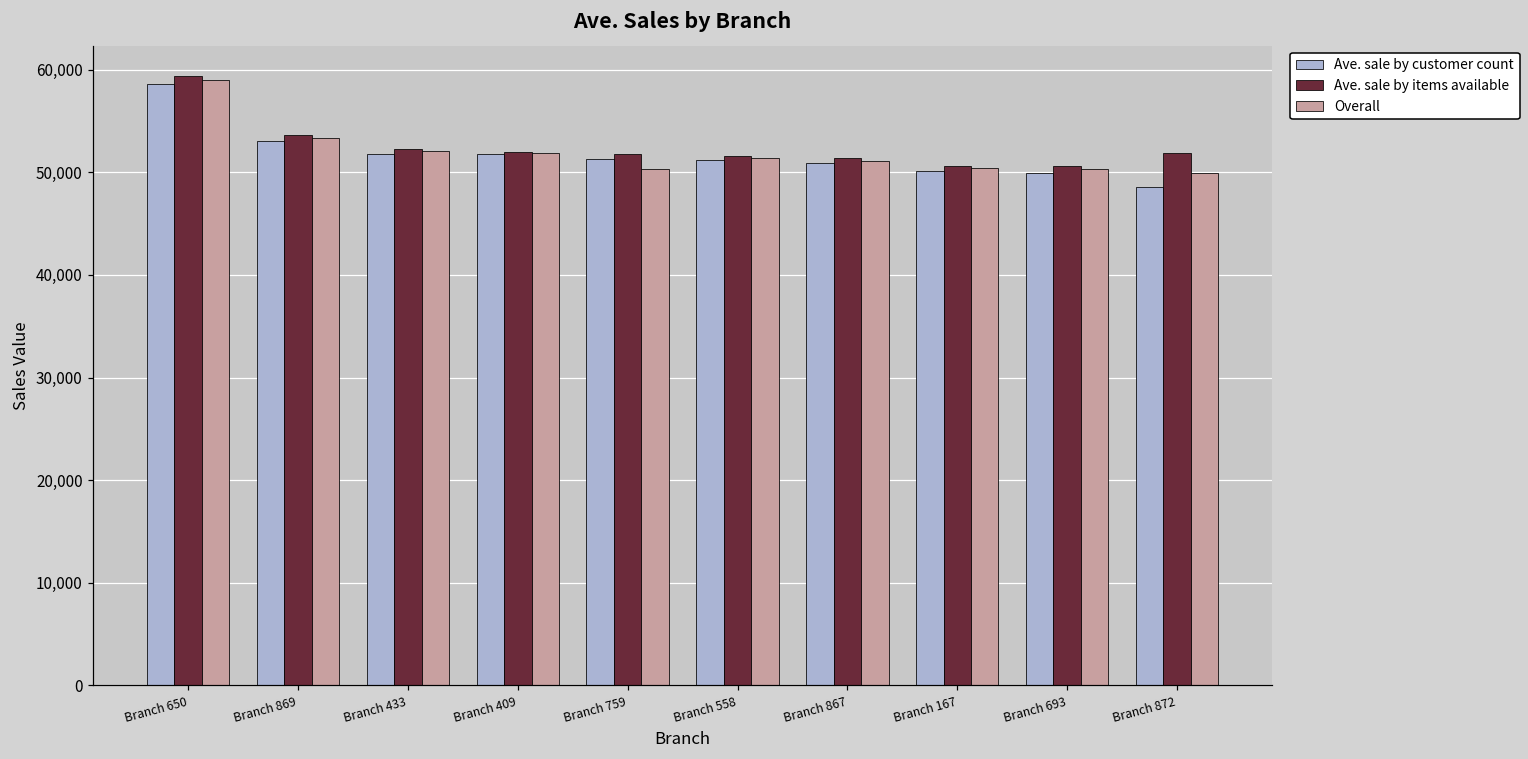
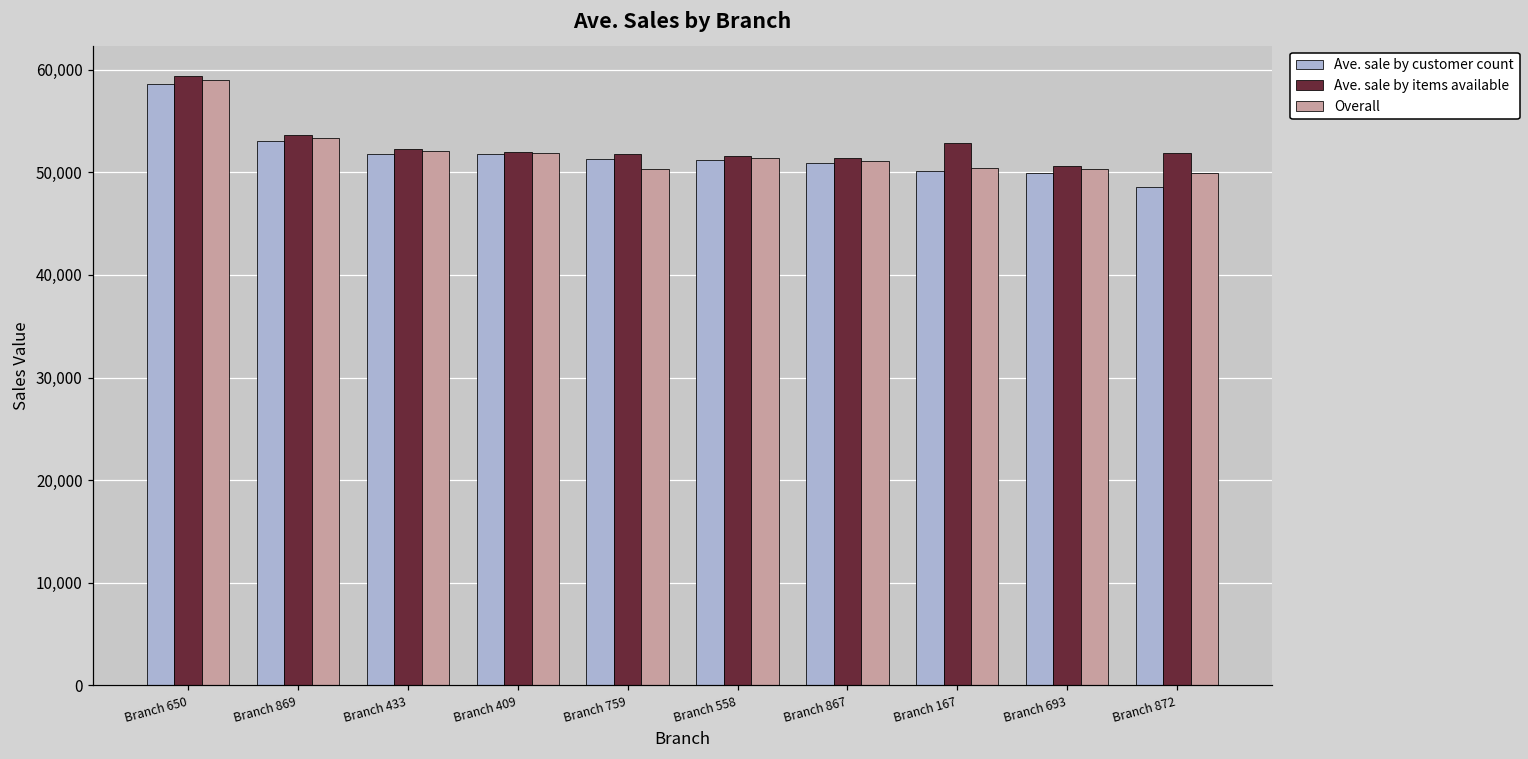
Ave. sale by items available, Branch 167: 51,000 -> 53,000
